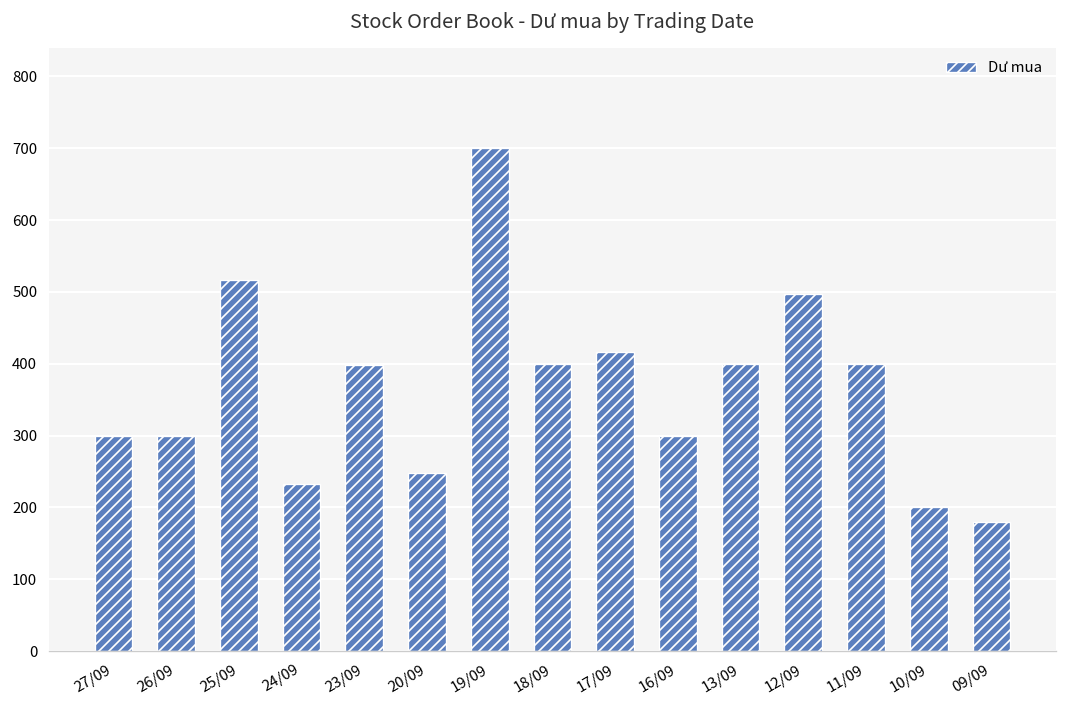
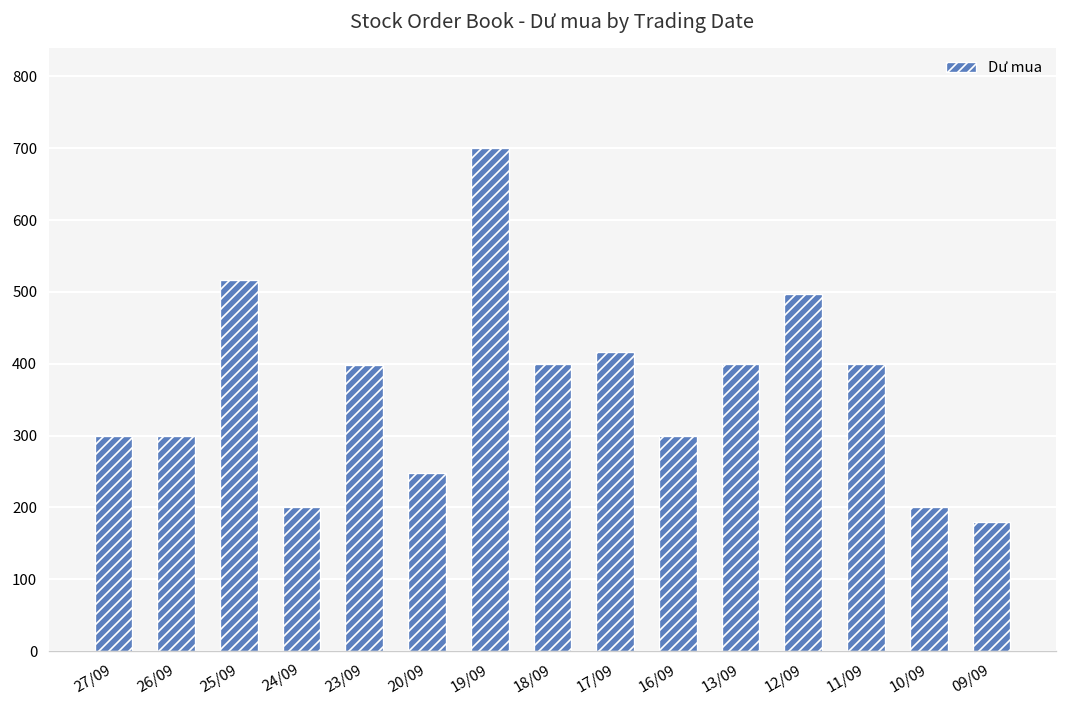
24/09: 230 -> 200
